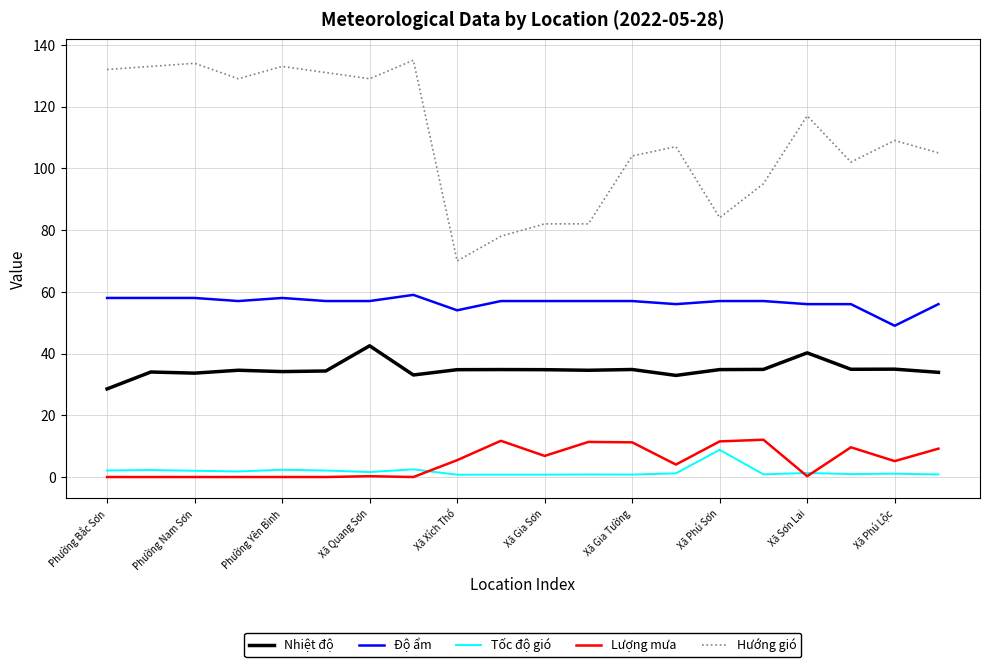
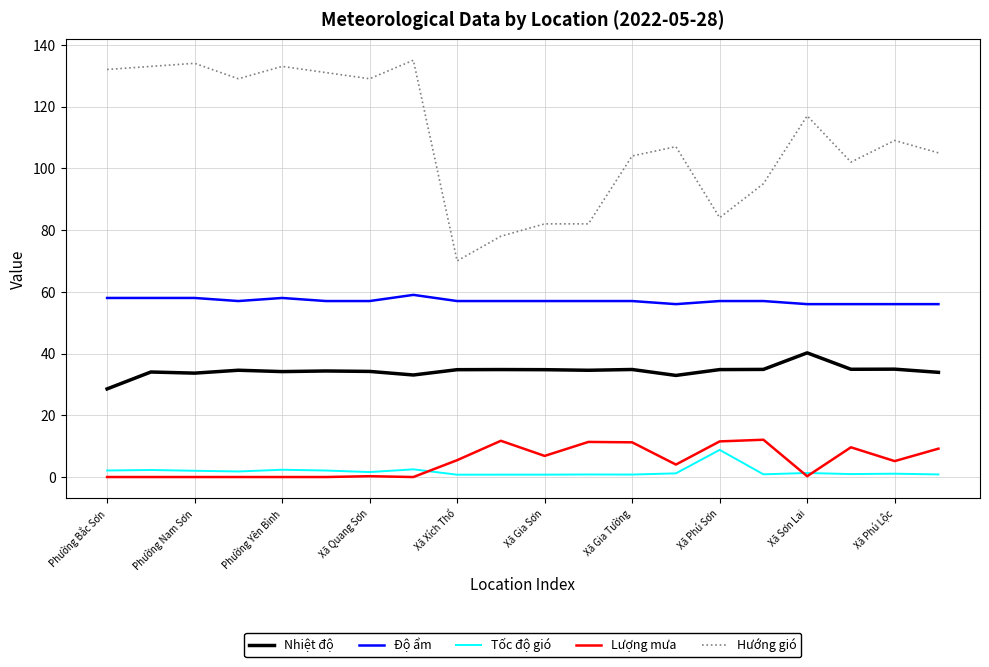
Nhiệt độ, Xã Quang Sơn: 43 -> 34
Độ ẩm, Xã Xích Thổ: 54 -> 57
Độ ẩm, Xã Phú Lộc: 49 -> 56
